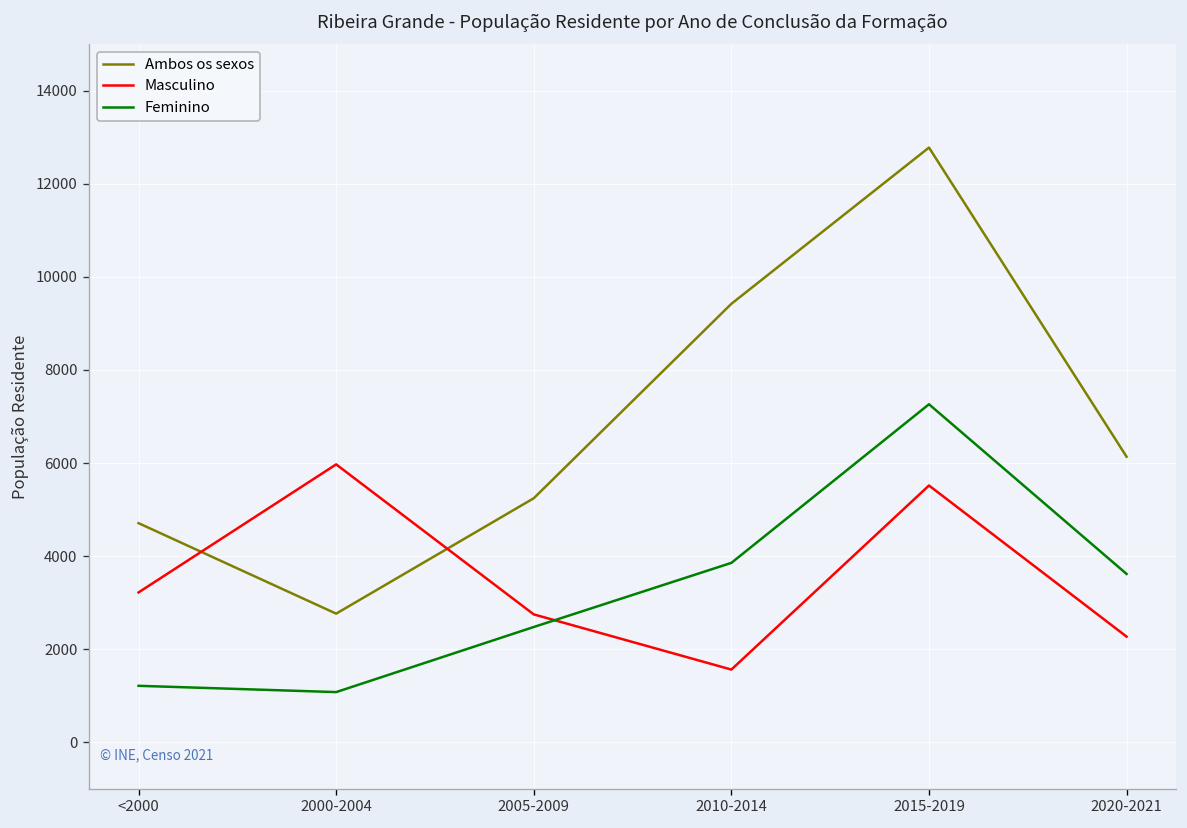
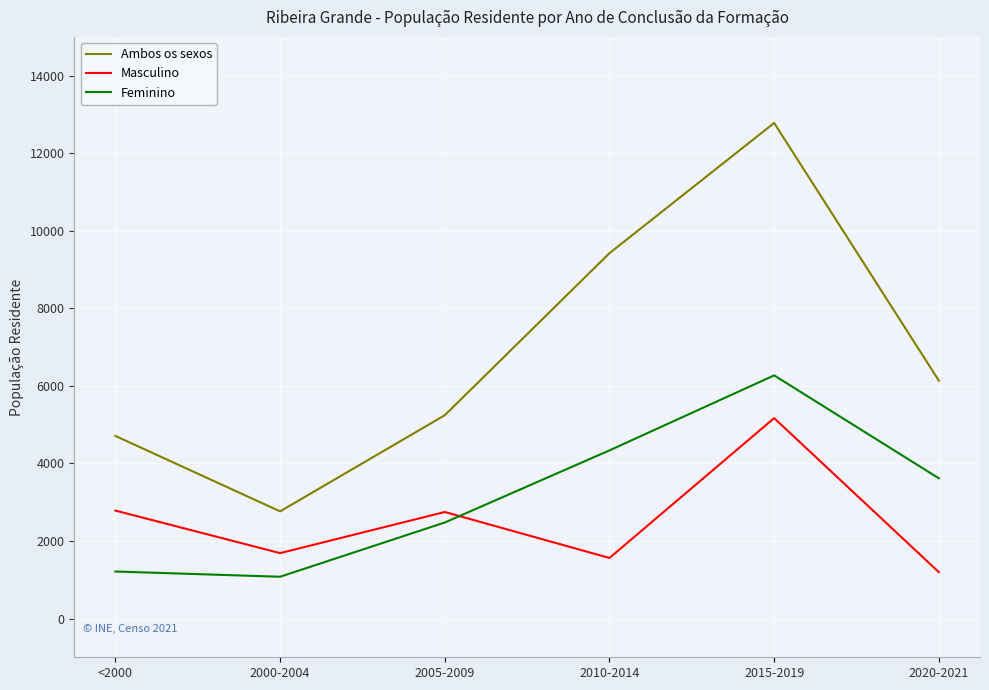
Masculino, <2000: 3200 -> 2800
Masculino, 2000-2004: 6000 -> 1700
Feminino, 2010-2014: 3900 -> 4300
Masculino, 2015-2019: 5500 -> 5200
Feminino, 2015-2019: 7300 -> 6300
Masculino, 2020-2021: 2300 -> 1200
